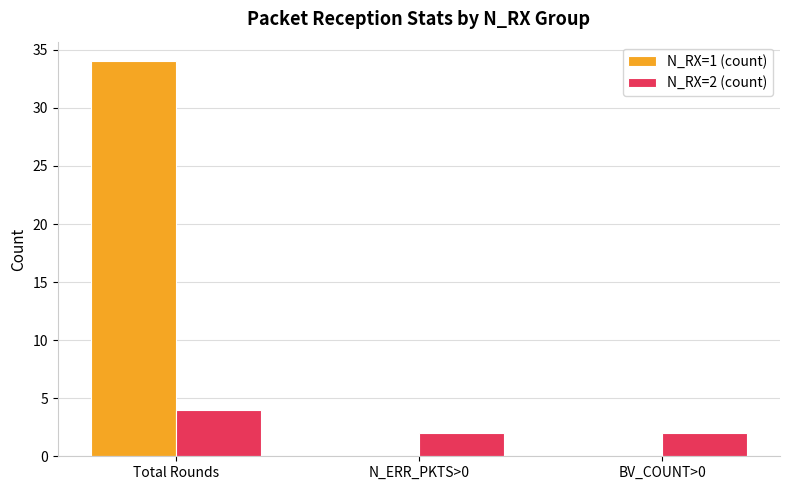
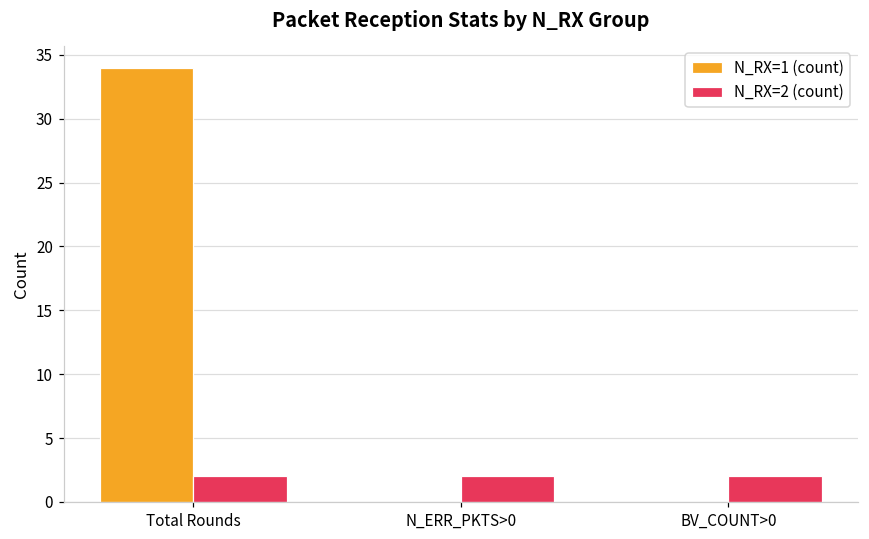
N_RX=2 (count), Total Rounds: 4 -> 2
